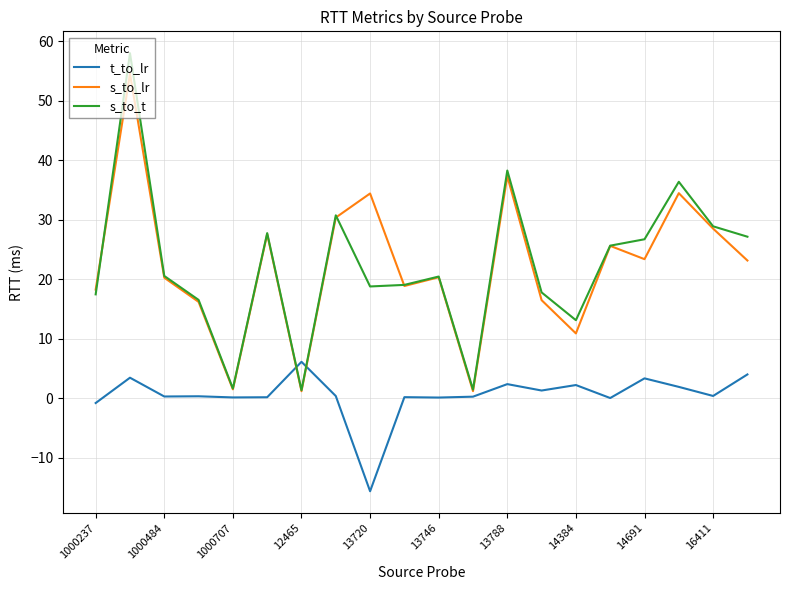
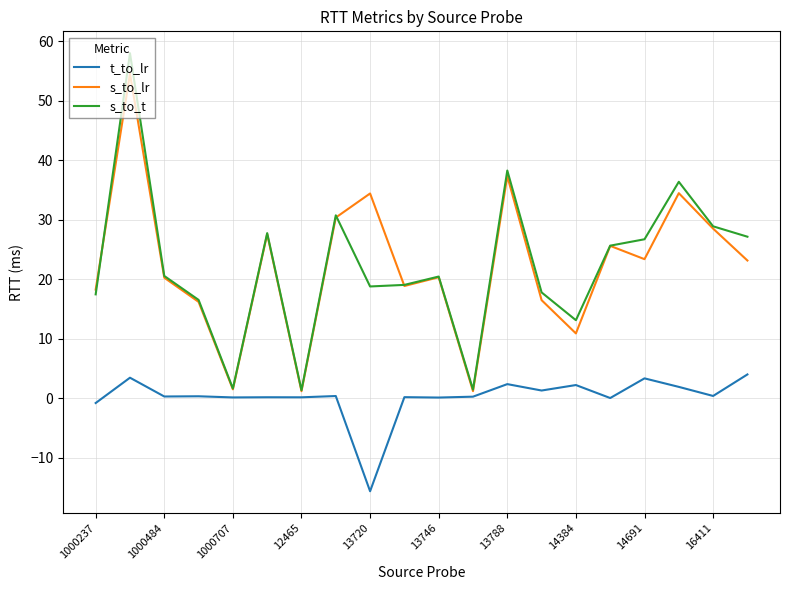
t_to_lr, 12465: 6 -> 0
